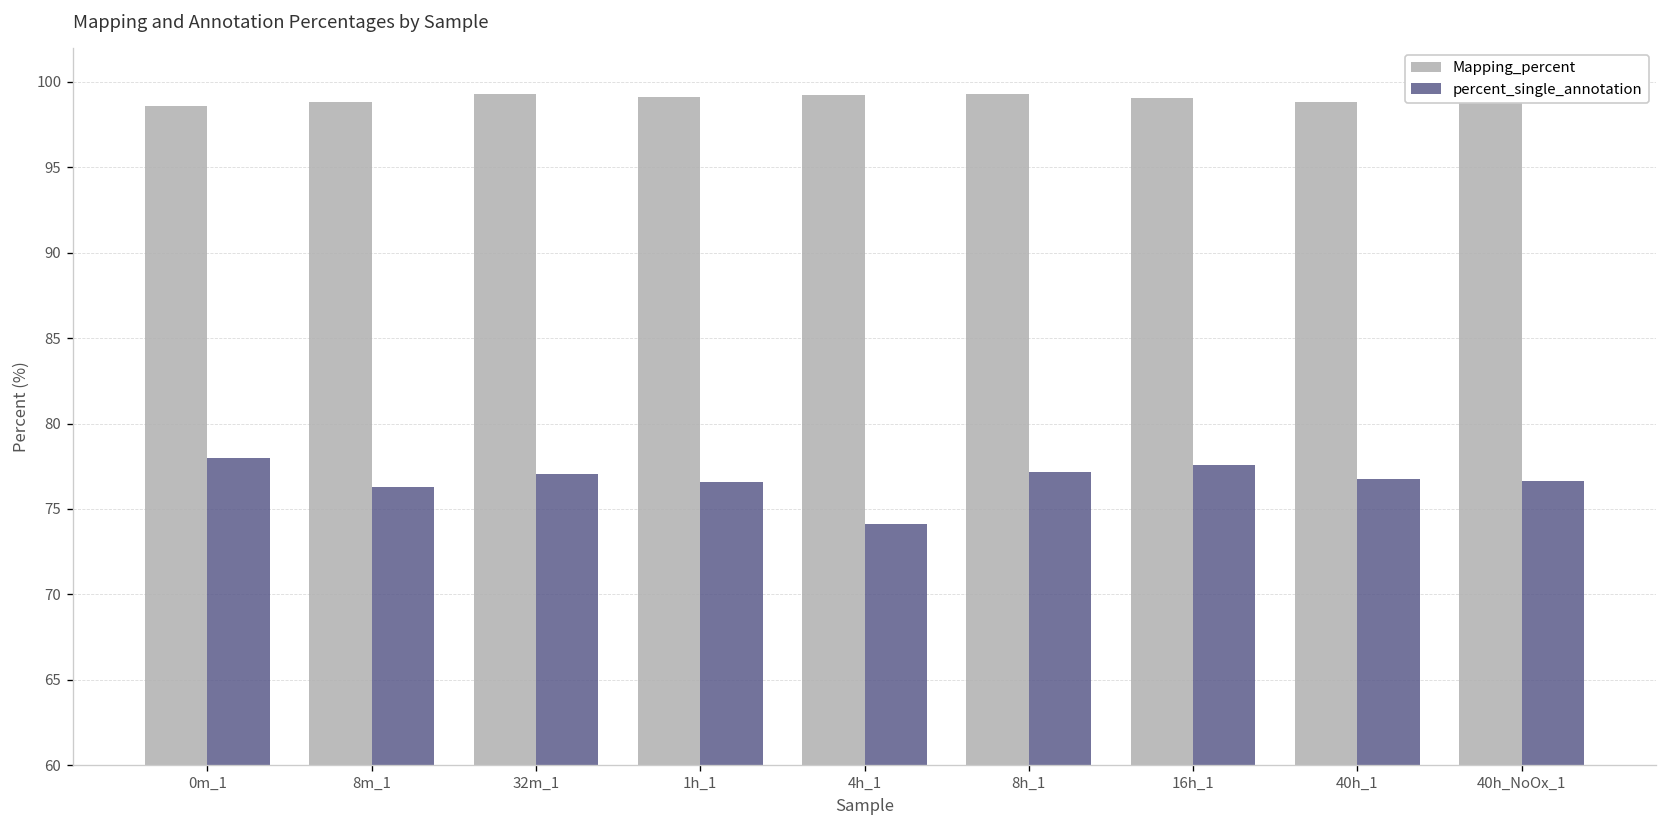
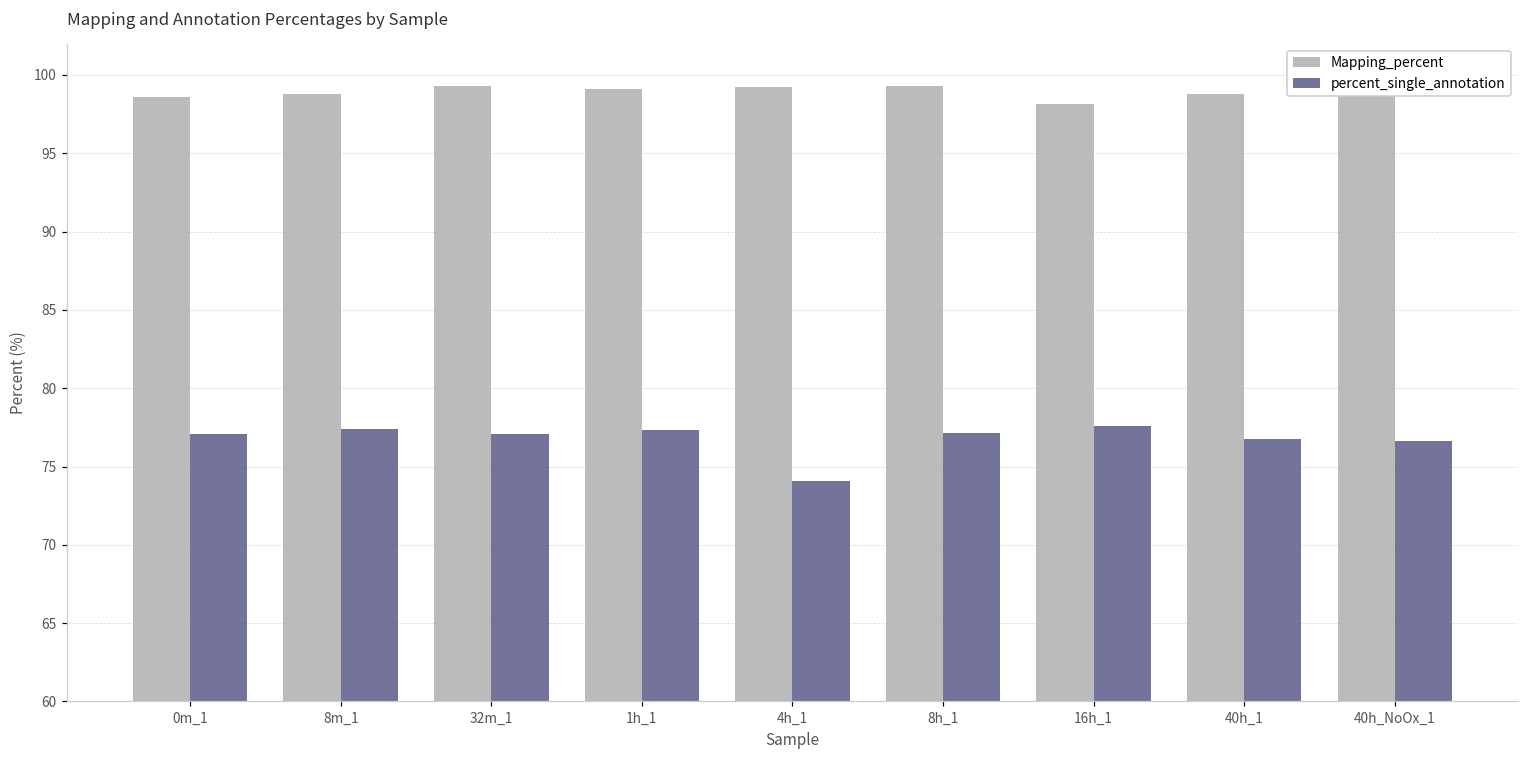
percent_single_annotation, 0m_1: 78.0 -> 77.1
percent_single_annotation, 8m_1: 76.3 -> 77.4
percent_single_annotation, 1h_1: 76.6 -> 77.3
Mapping_percent, 16h_1: 99.1 -> 98.1
